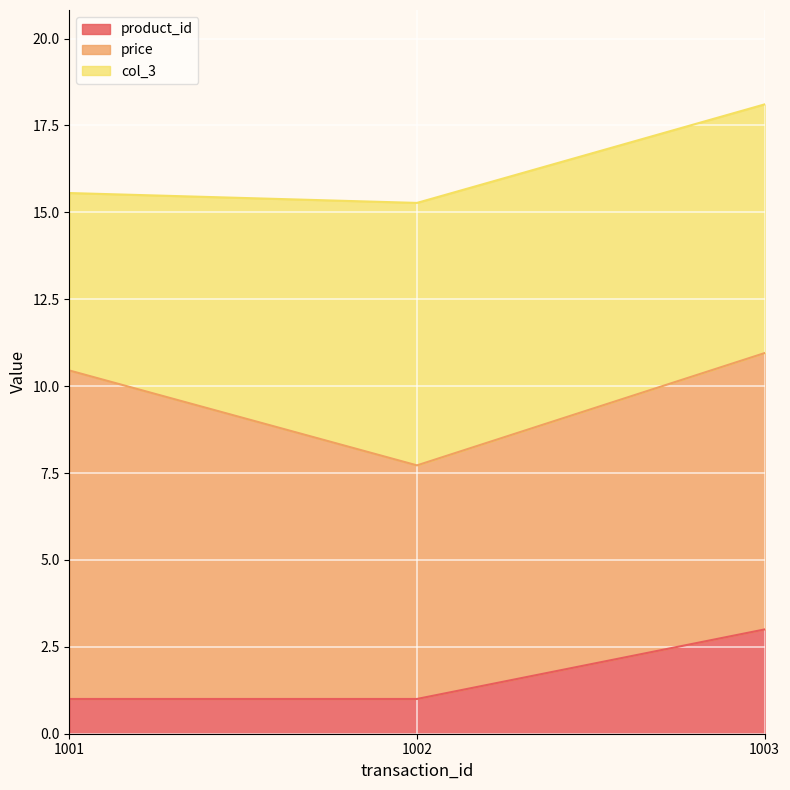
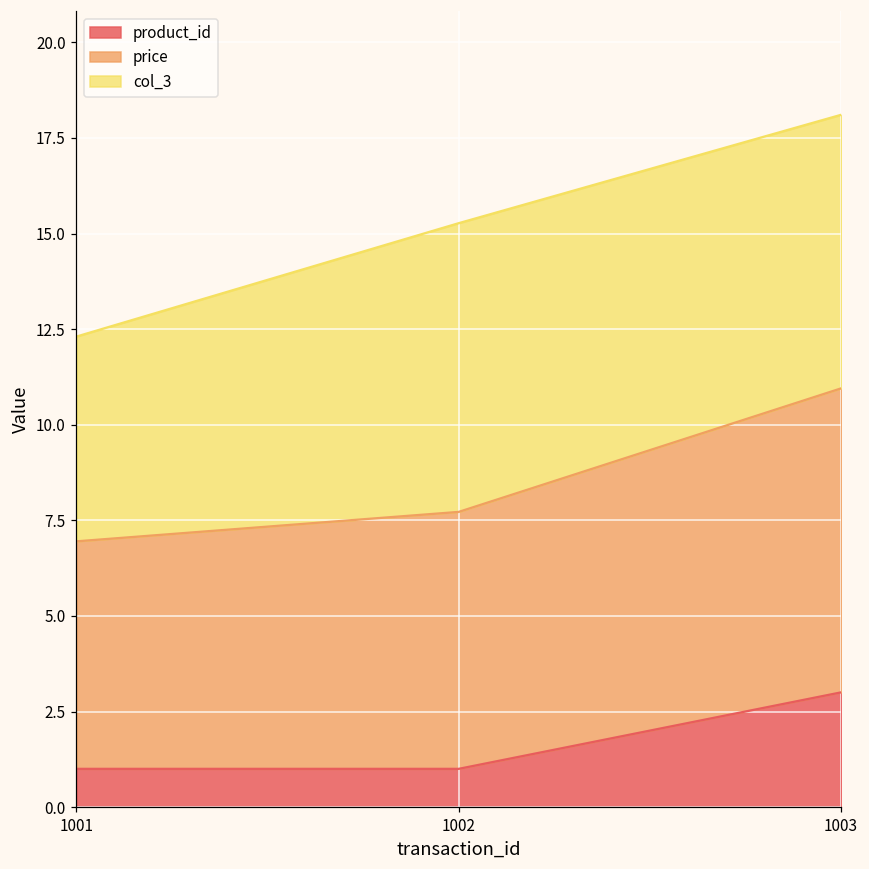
price, 1001: 9.5 -> 6.0
col_3, 1001: 5.1 -> 5.4
